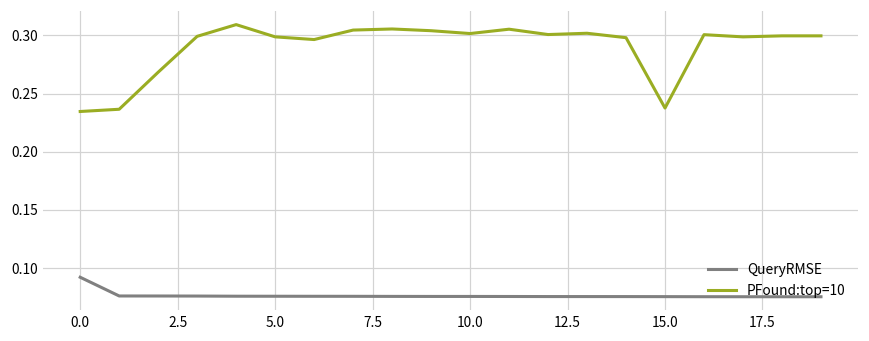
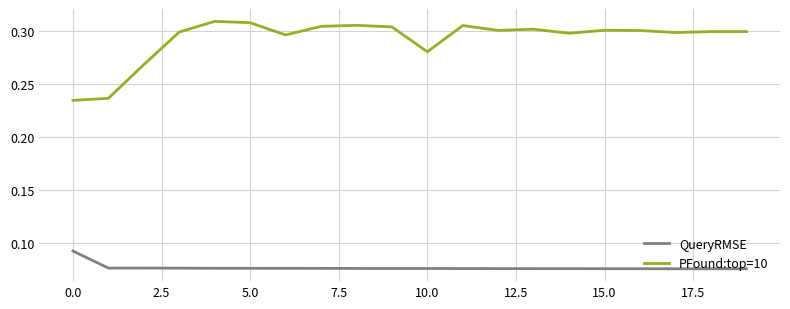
PFound:top=10, 5.0: 0.299 -> 0.308
PFound:top=10, 10.0: 0.302 -> 0.281
PFound:top=10, 15.0: 0.238 -> 0.301
